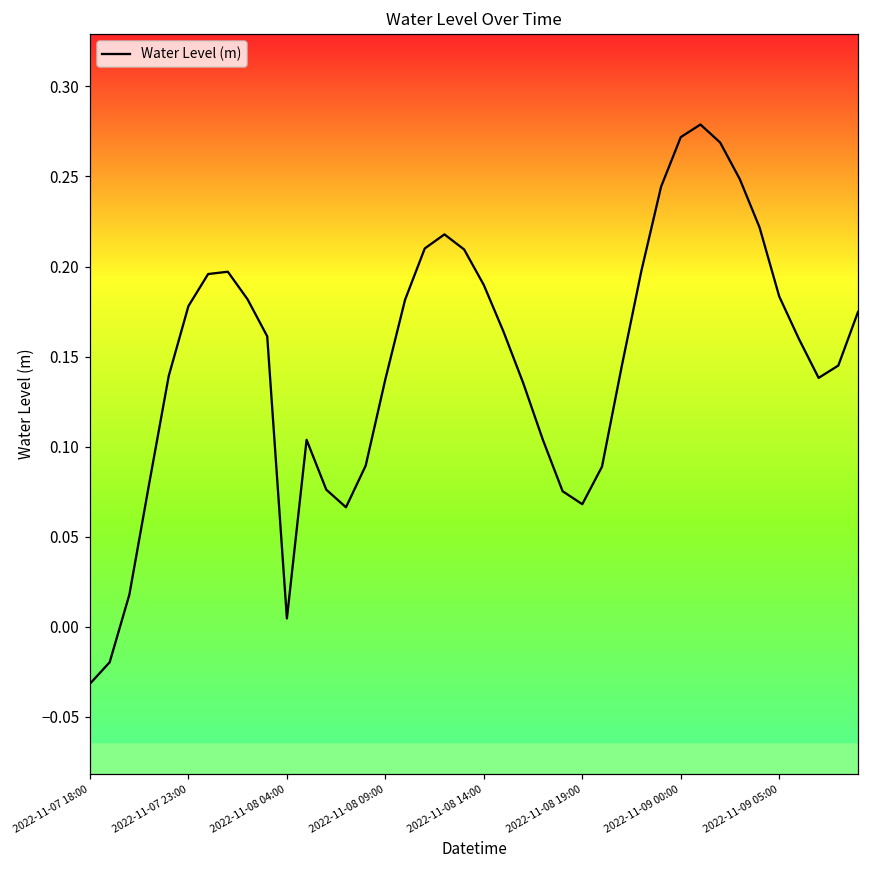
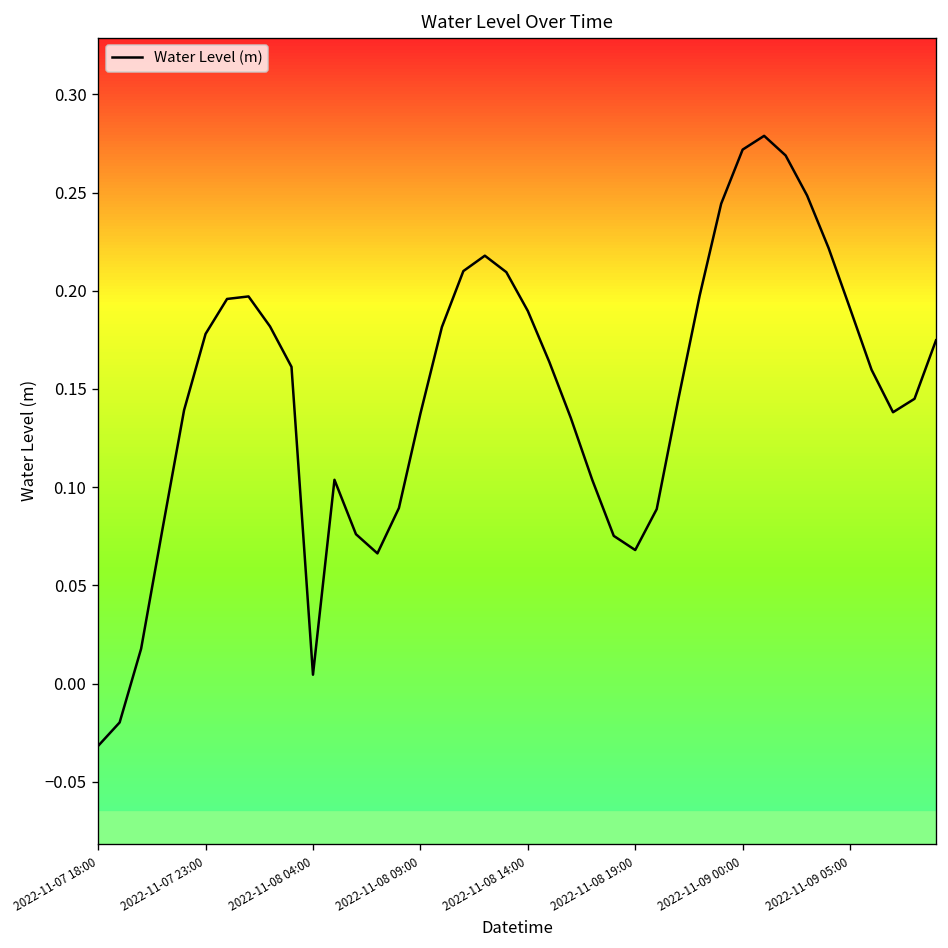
2022-11-09 05:00: 0.183 -> 0.191
